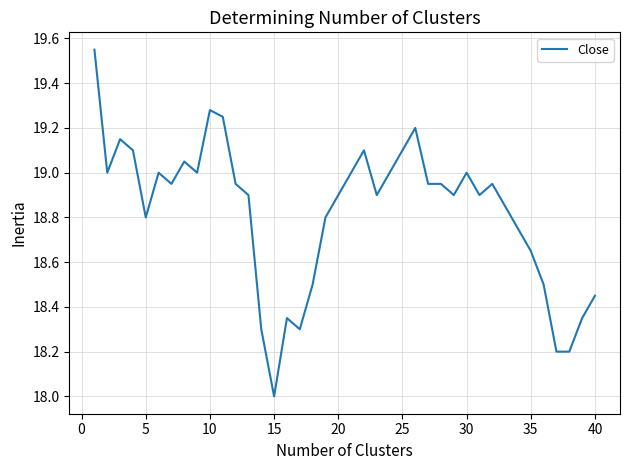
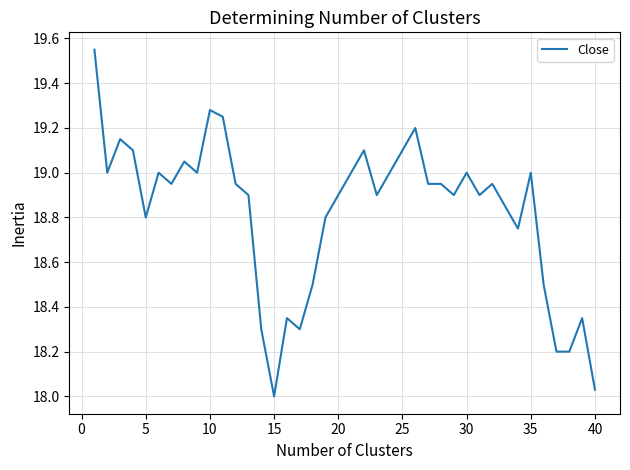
35: 18.65 -> 19.00
40: 18.45 -> 18.03
